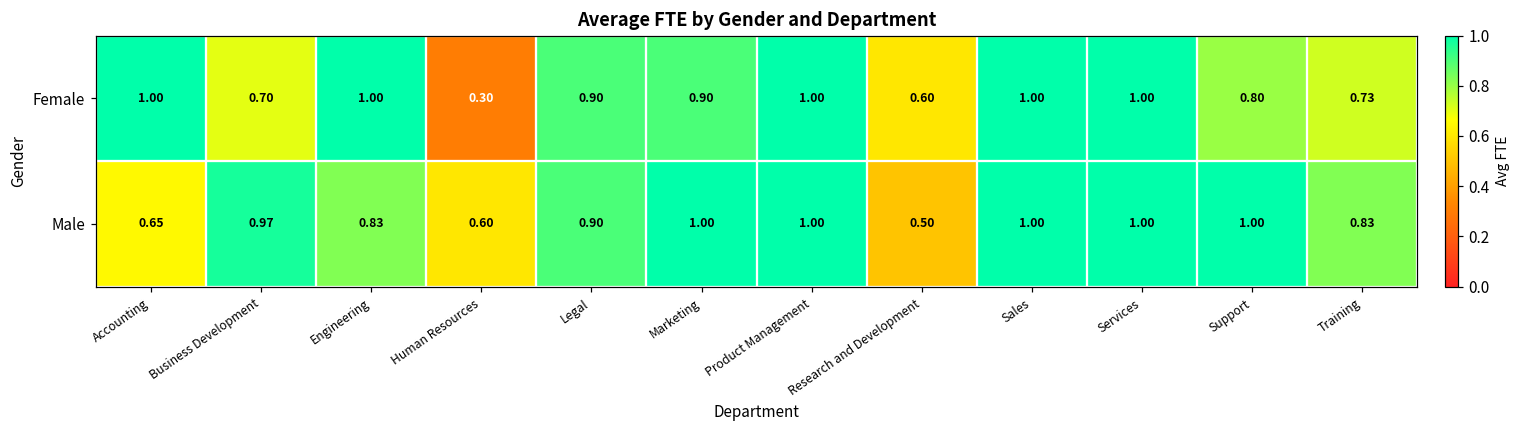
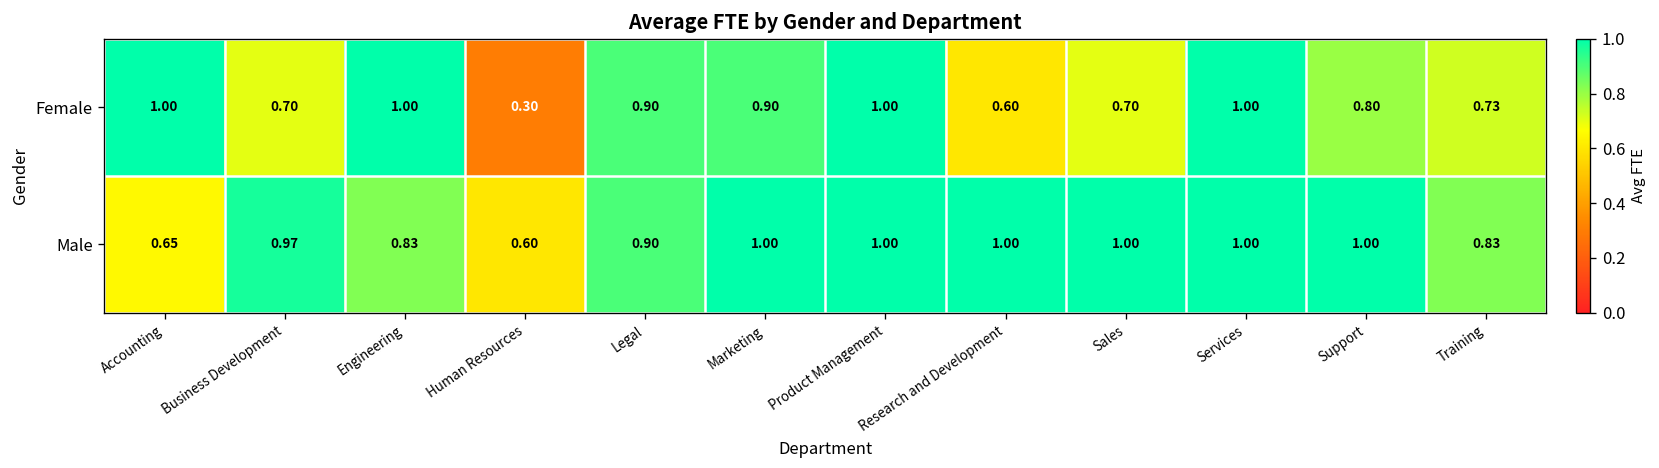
Female, Sales: 1.00 -> 0.70
Male, Research and Development: 0.50 -> 1.00
